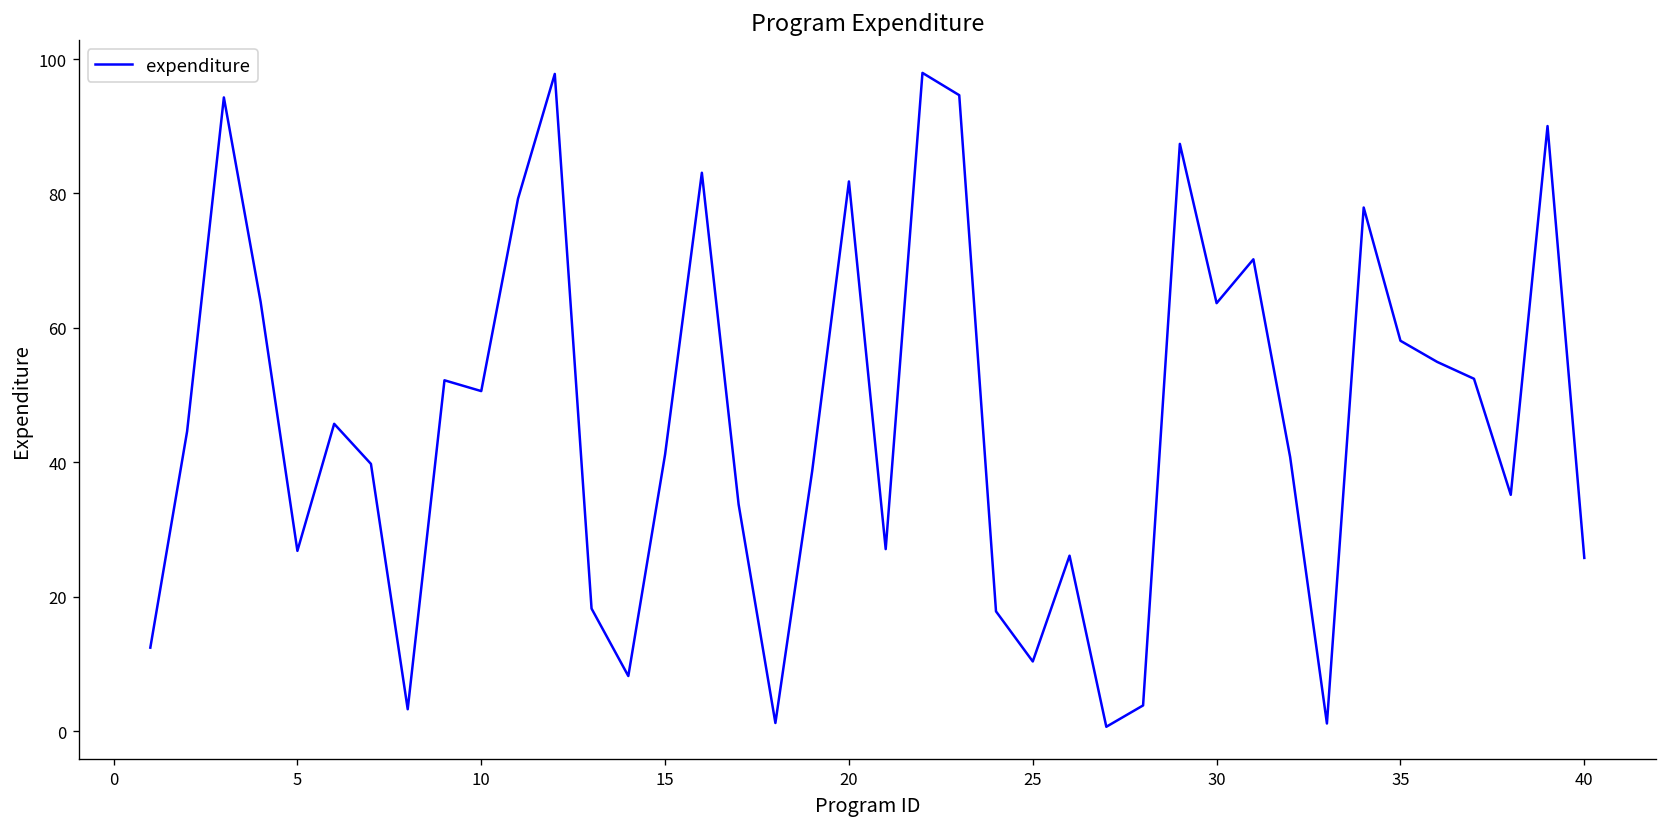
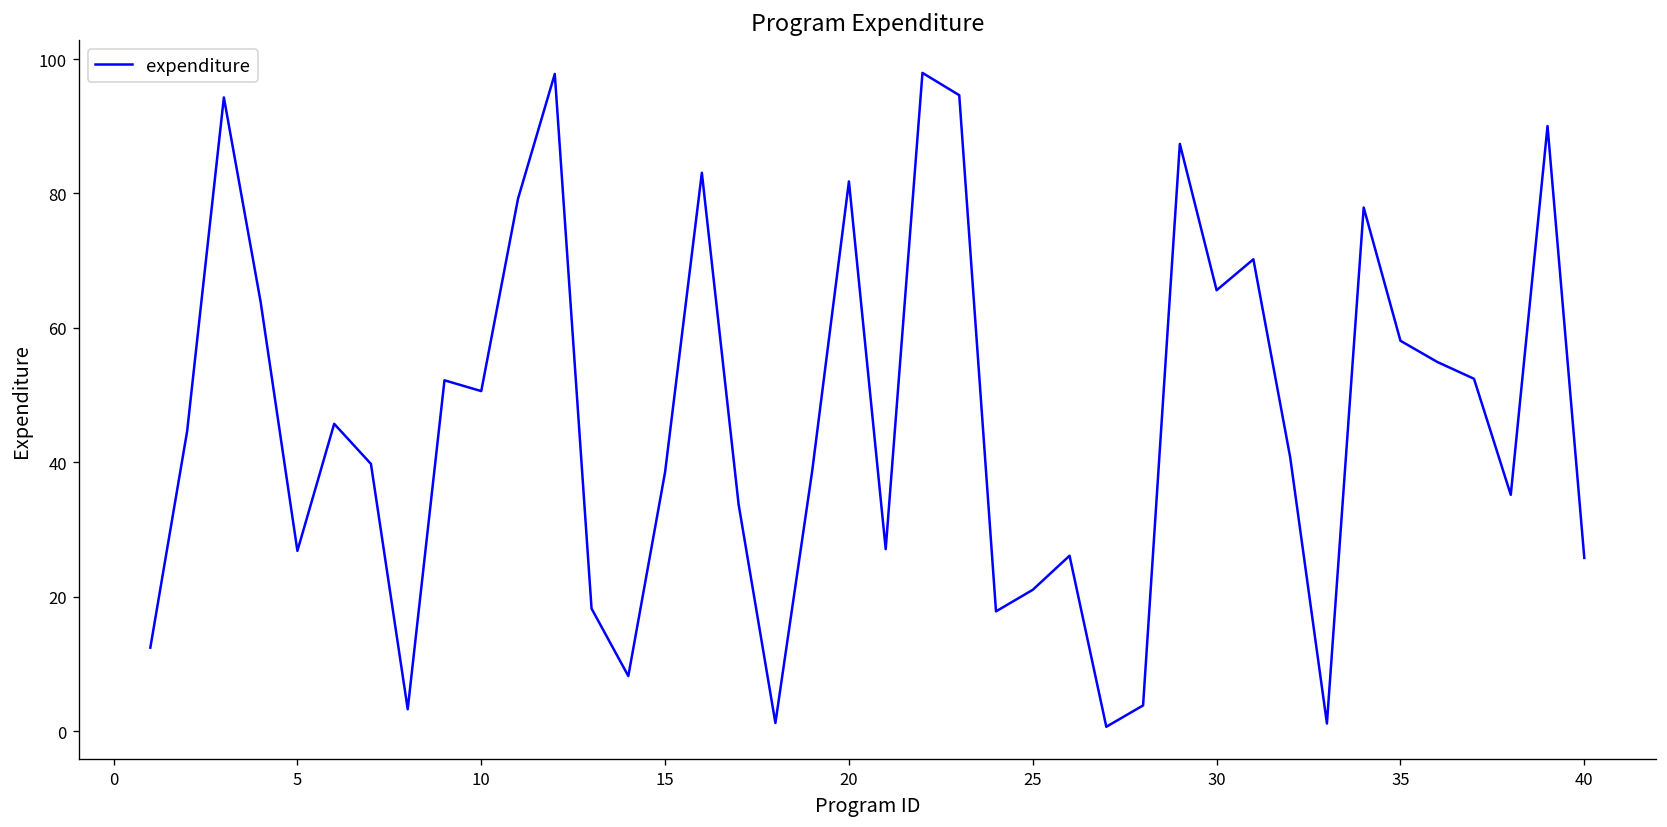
15: 41 -> 39
25: 10 -> 21
30: 64 -> 66
